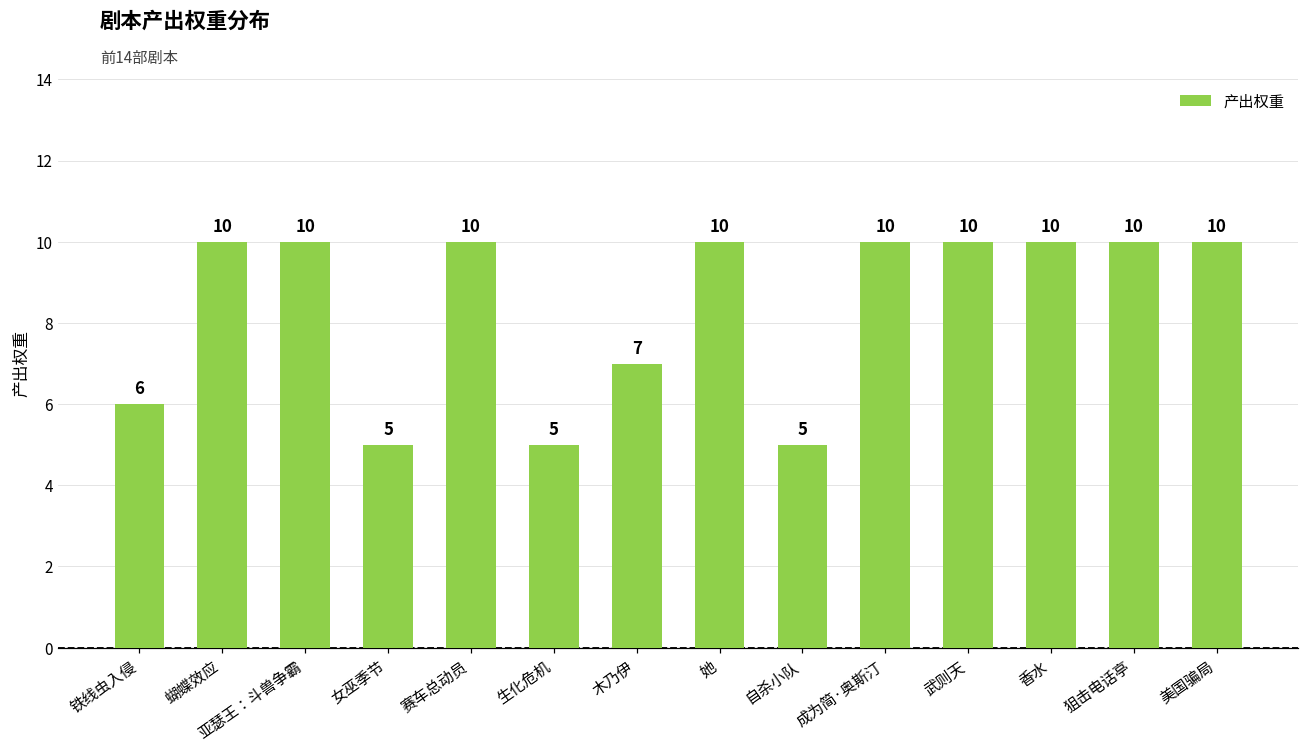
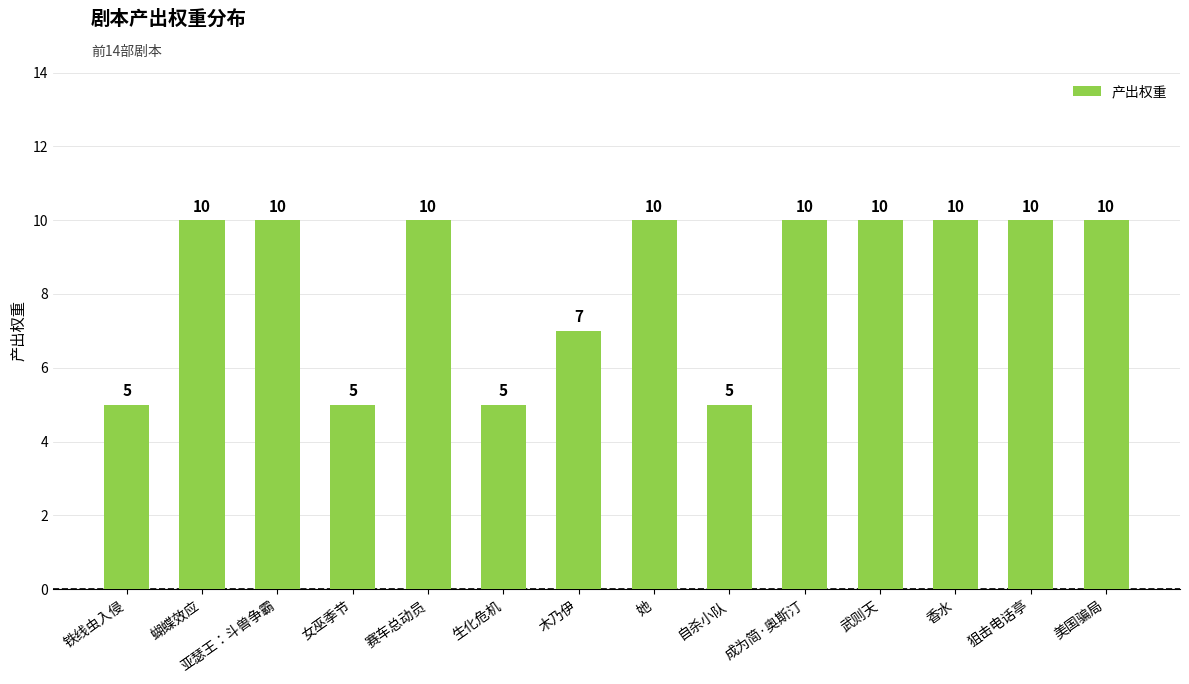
铁线虫入侵: 6 -> 5
